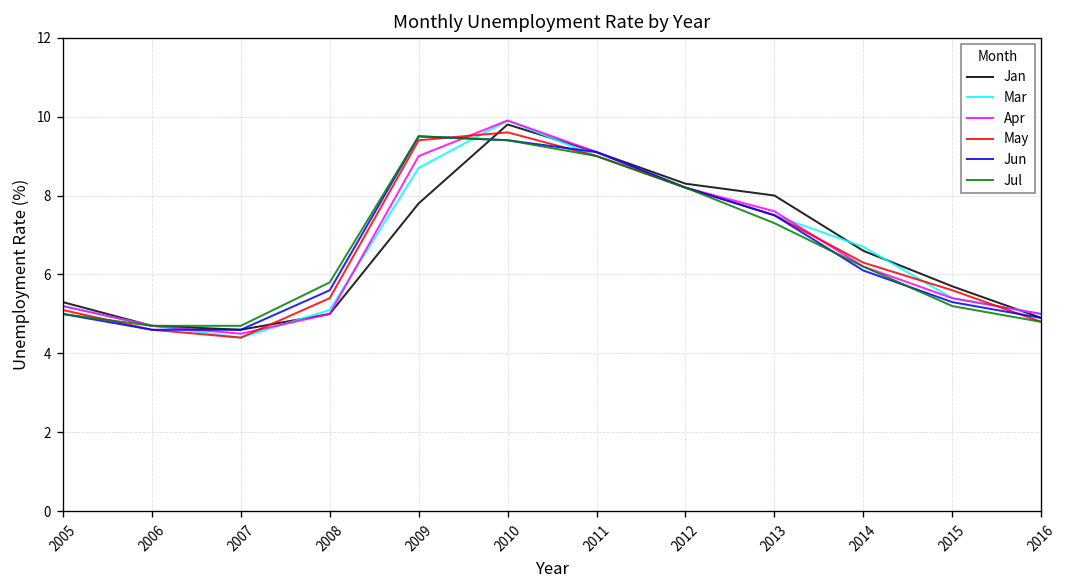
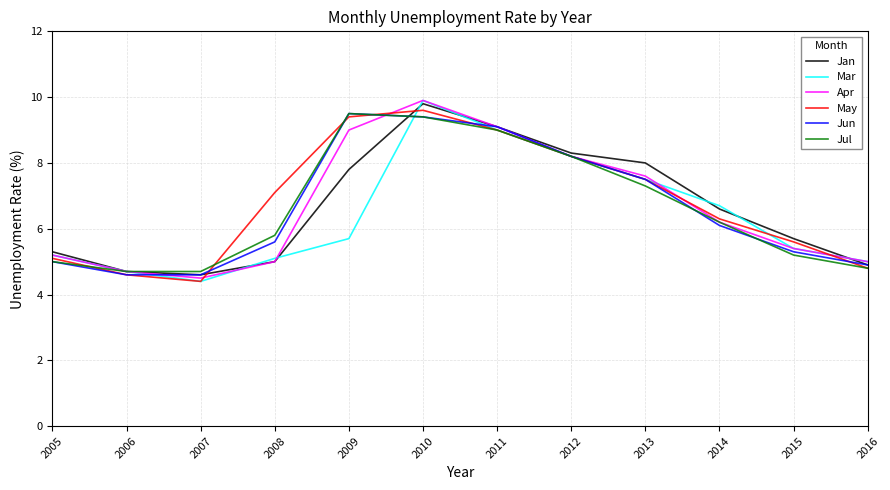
May, 2008: 5.4 -> 7.1
Mar, 2009: 8.7 -> 5.7
